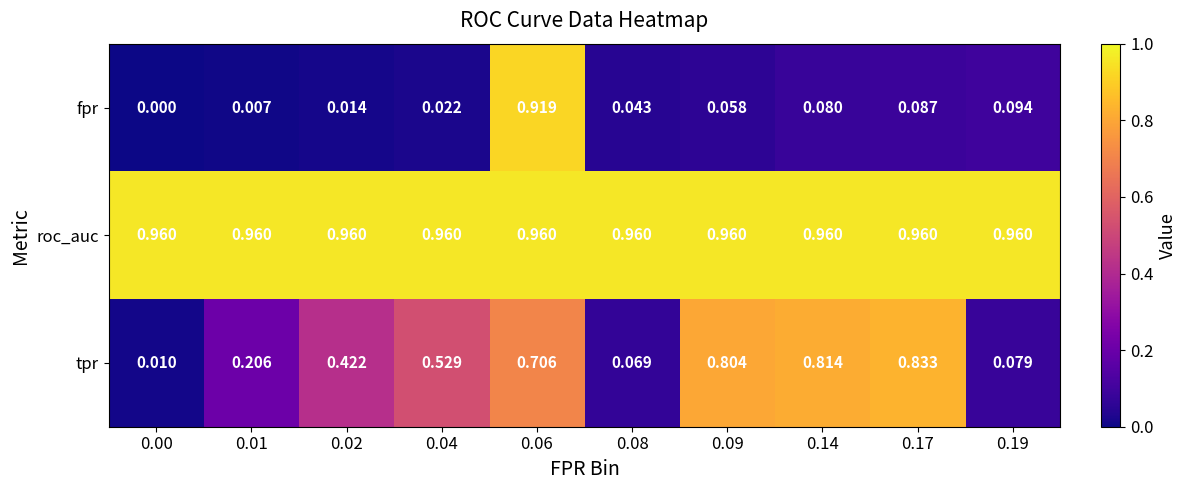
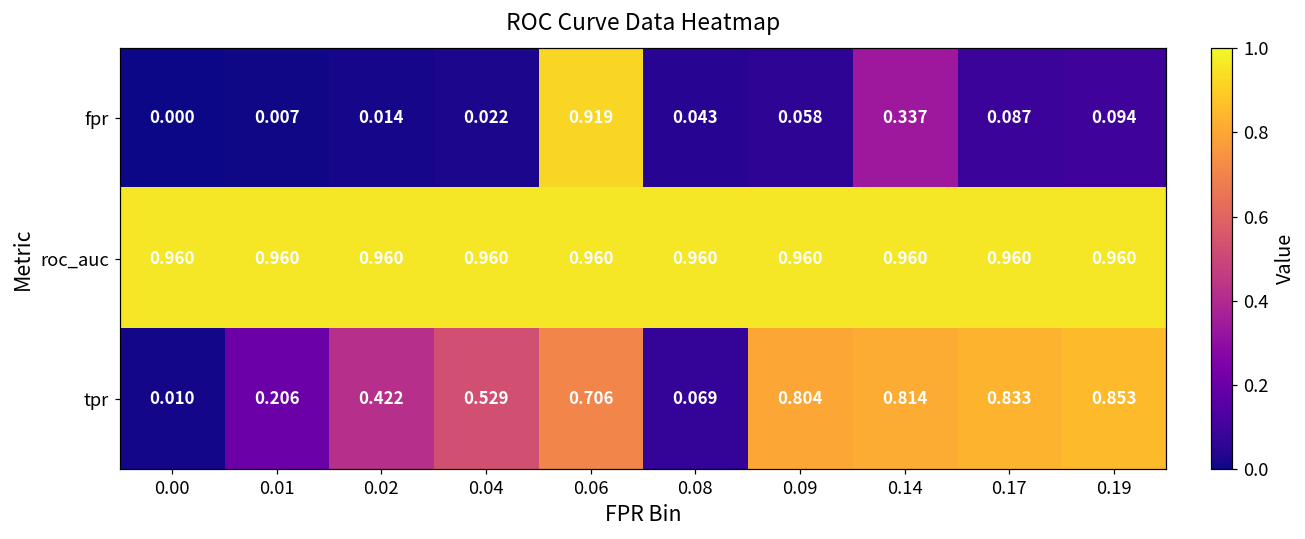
fpr, 0.14: 0.080 -> 0.337
tpr, 0.19: 0.079 -> 0.853
